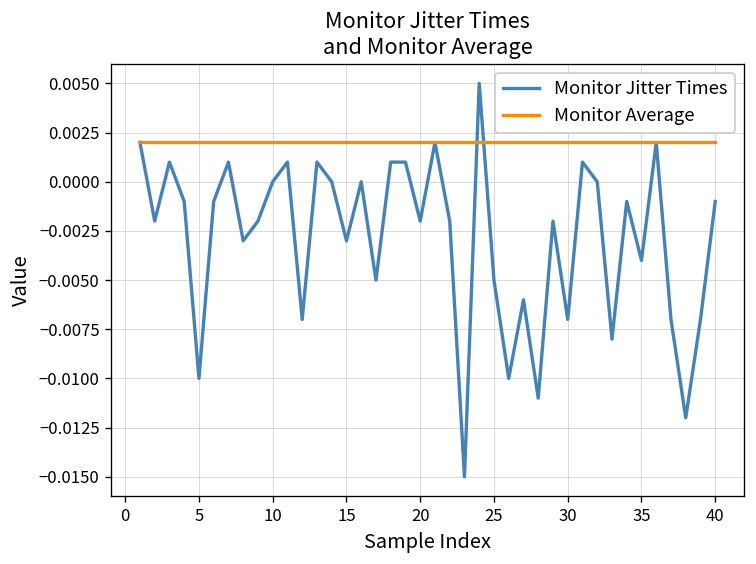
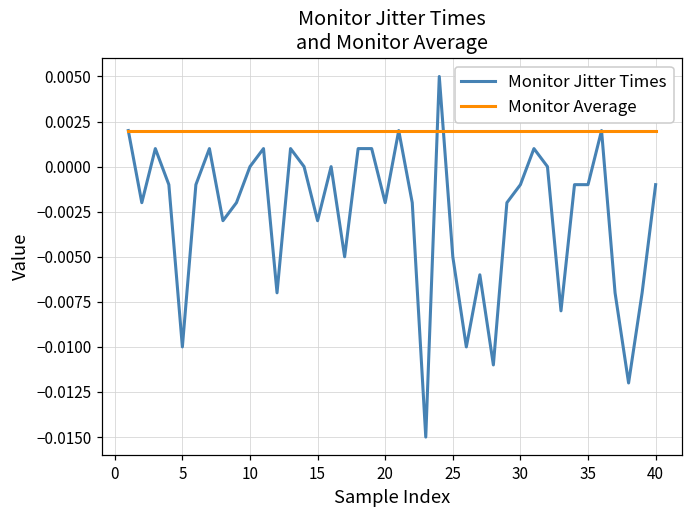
Monitor Jitter Times, 30: -0.007 -> -0.001
Monitor Jitter Times, 35: -0.004 -> -0.001
